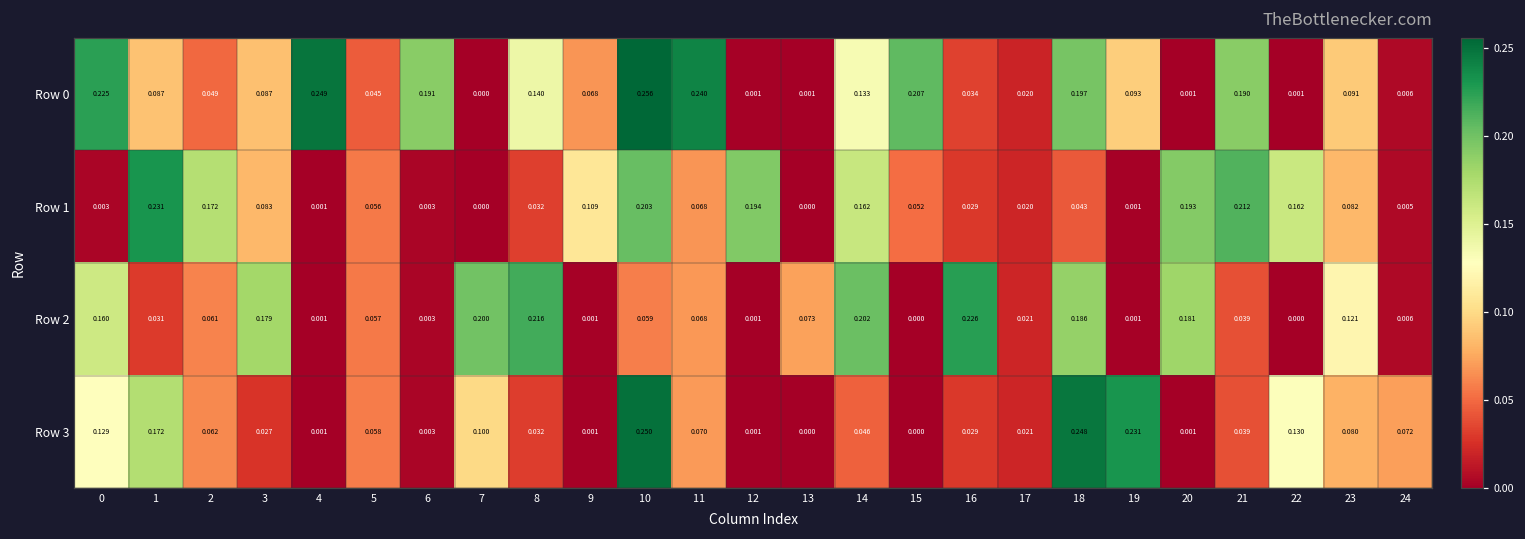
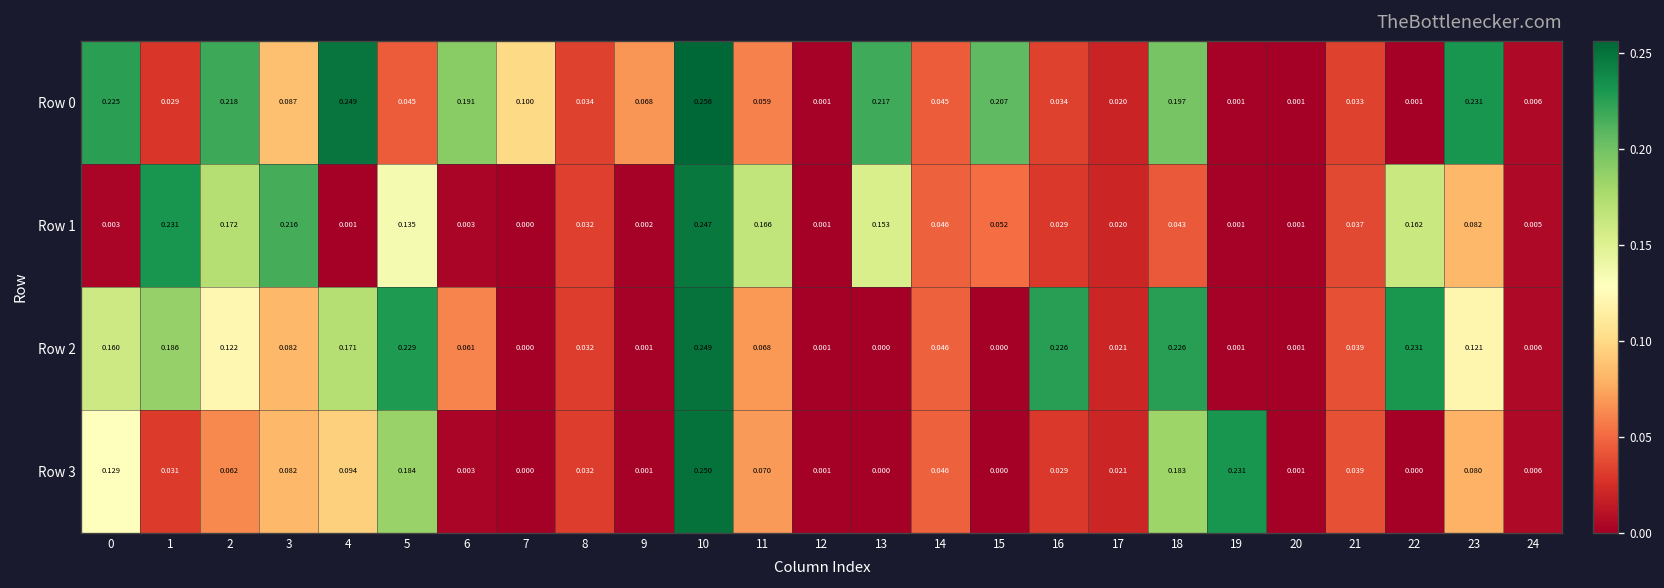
Row 0, 1: 0.087 -> 0.029
Row 0, 2: 0.049 -> 0.218
Row 0, 7: 0.000 -> 0.100
Row 0, 8: 0.140 -> 0.034
Row 0, 11: 0.240 -> 0.059
Row 0, 13: 0.001 -> 0.217
Row 0, 14: 0.133 -> 0.045
Row 0, 19: 0.093 -> 0.001
Row 0, 21: 0.190 -> 0.033
Row 0, 23: 0.091 -> 0.231
Row 1, 3: 0.083 -> 0.216
Row 1, 5: 0.056 -> 0.135
Row 1, 9: 0.109 -> 0.002
Row 1, 10: 0.203 -> 0.247
Row 1, 11: 0.068 -> 0.166
Row 1, 12: 0.194 -> 0.001
Row 1, 13: 0.000 -> 0.153
Row 1, 14: 0.162 -> 0.046
Row 1, 20: 0.193 -> 0.001
Row 1, 21: 0.212 -> 0.037
Row 2, 1: 0.031 -> 0.186
Row 2, 2: 0.061 -> 0.122
Row 2, 3: 0.179 -> 0.082
Row 2, 4: 0.001 -> 0.171
Row 2, 5: 0.057 -> 0.229
Row 2, 6: 0.003 -> 0.061
Row 2, 7: 0.200 -> 0.000
Row 2, 8: 0.216 -> 0.032
Row 2, 10: 0.059 -> 0.249
Row 2, 13: 0.073 -> 0.000
Row 2, 14: 0.202 -> 0.046
Row 2, 18: 0.186 -> 0.226
Row 2, 20: 0.181 -> 0.001
Row 2, 22: 0.000 -> 0.231
Row 3, 1: 0.172 -> 0.031
Row 3, 3: 0.027 -> 0.082
Row 3, 4: 0.001 -> 0.094
Row 3, 5: 0.058 -> 0.184
Row 3, 7: 0.100 -> 0.000
Row 3, 18: 0.248 -> 0.183
Row 3, 22: 0.130 -> 0.000
Row 3, 24: 0.072 -> 0.006
